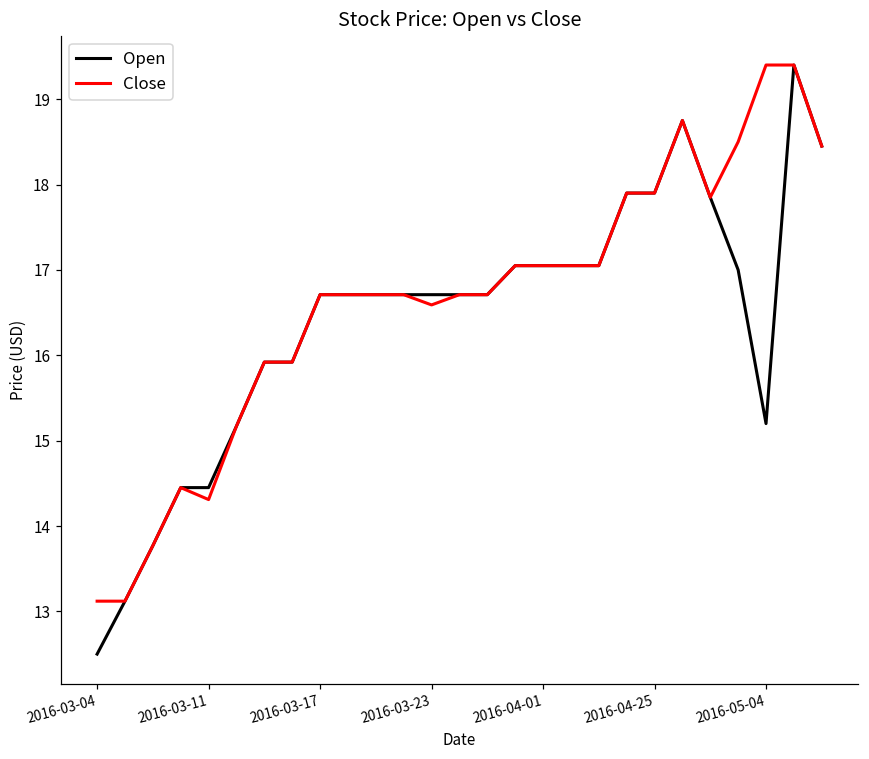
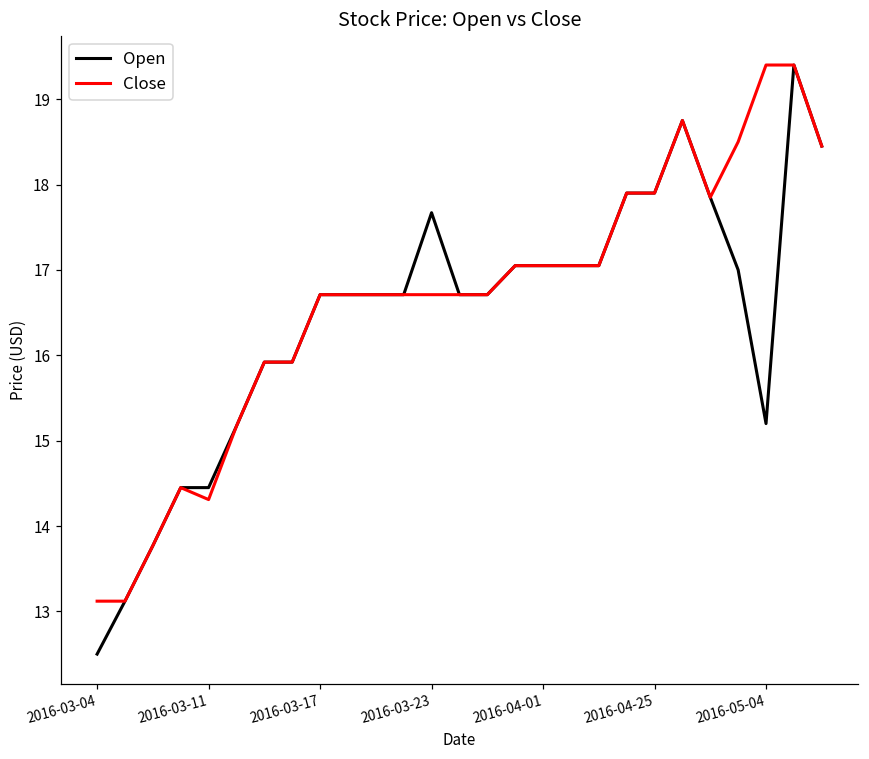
Open, 2016-03-23: 16.7 -> 17.7
Close, 2016-03-23: 16.6 -> 16.7
